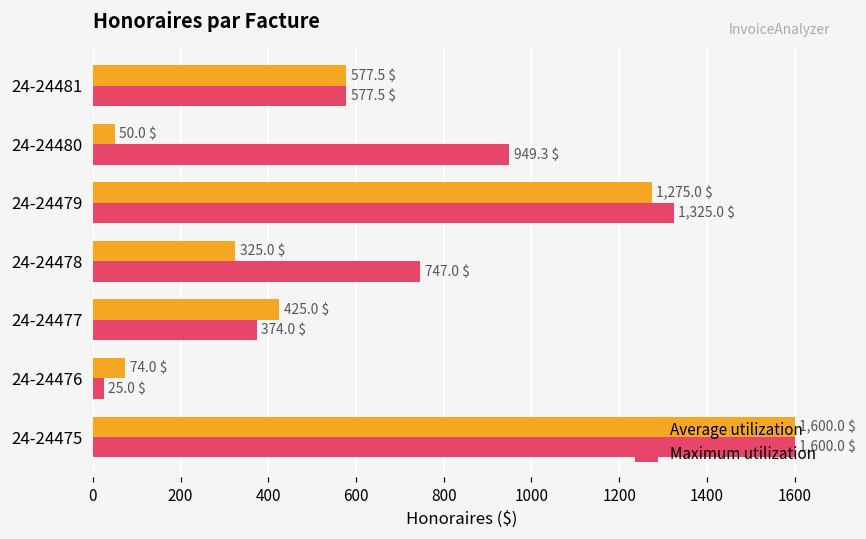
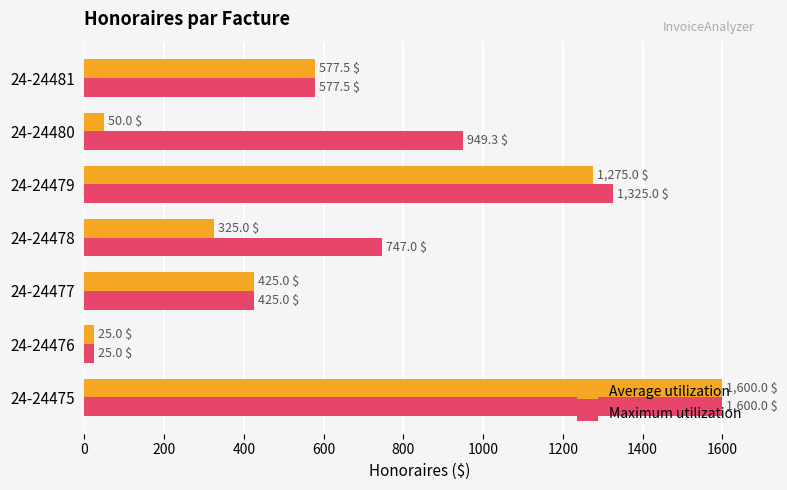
Maximum utilization, 24-24477: 374.0 -> 425.0
Average utilization, 24-24476: 74.0 -> 25.0
